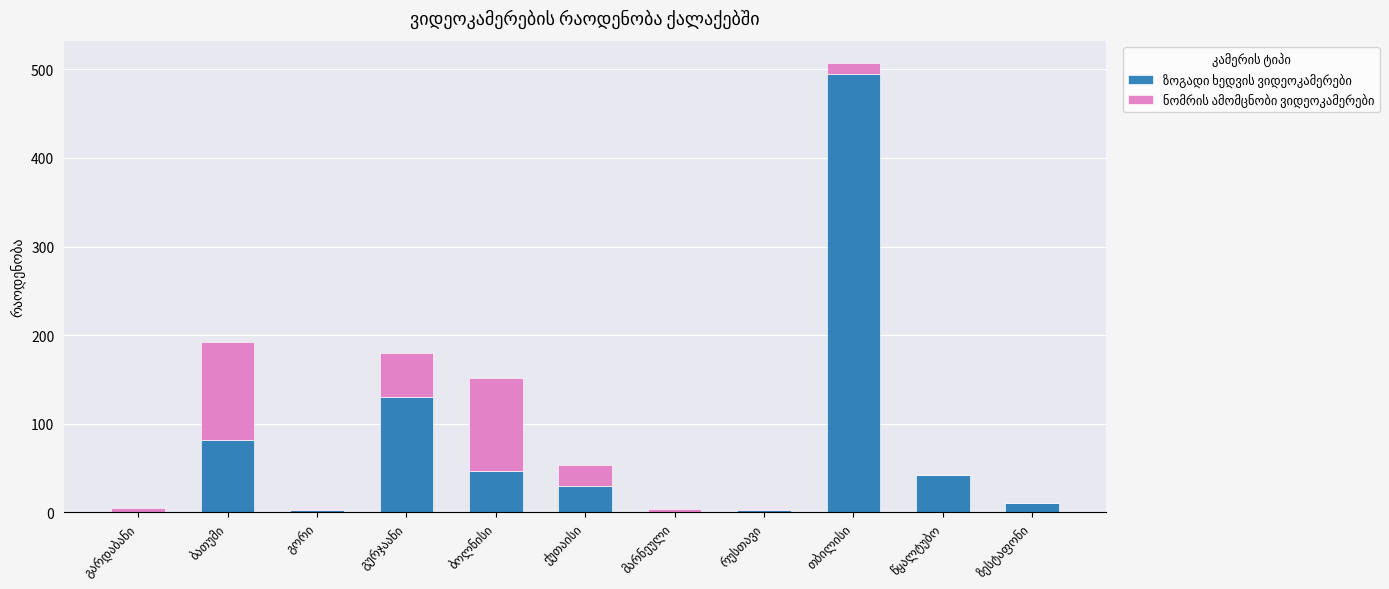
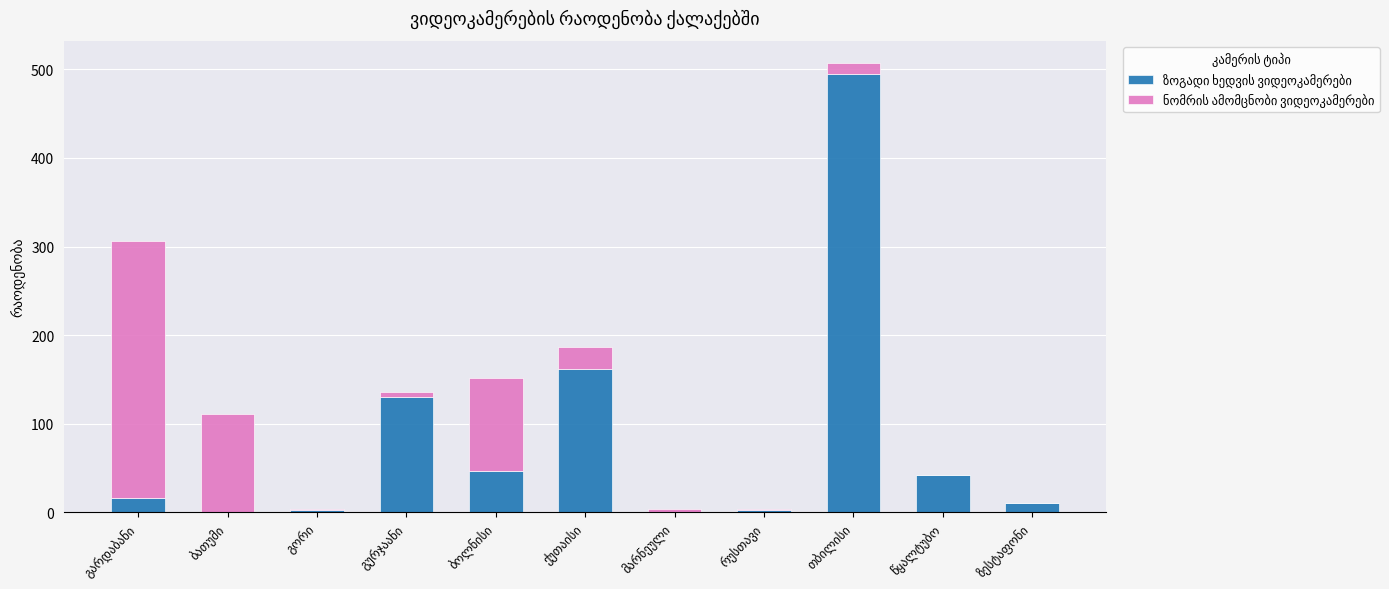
ზოგადი ხედვის ვიდეოკამერები, გარდაბანი: 0 -> 20
ნომრის ამომცნობი ვიდეოკამერები, გარდაბანი: 10 -> 290
ზოგადი ხედვის ვიდეოკამერები, ბათუმი: 80 -> 0
ნომრის ამომცნობი ვიდეოკამერები, გურჯაანი: 50 -> 10
ზოგადი ხედვის ვიდეოკამერები, ქუთაისი: 30 -> 160
